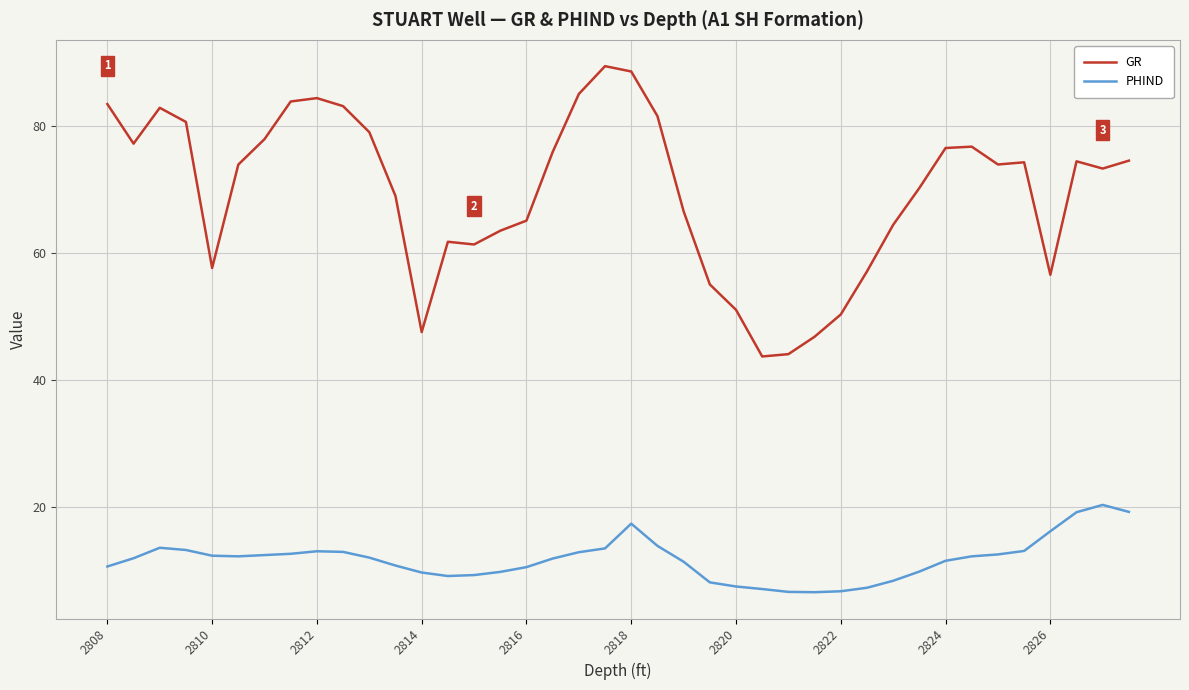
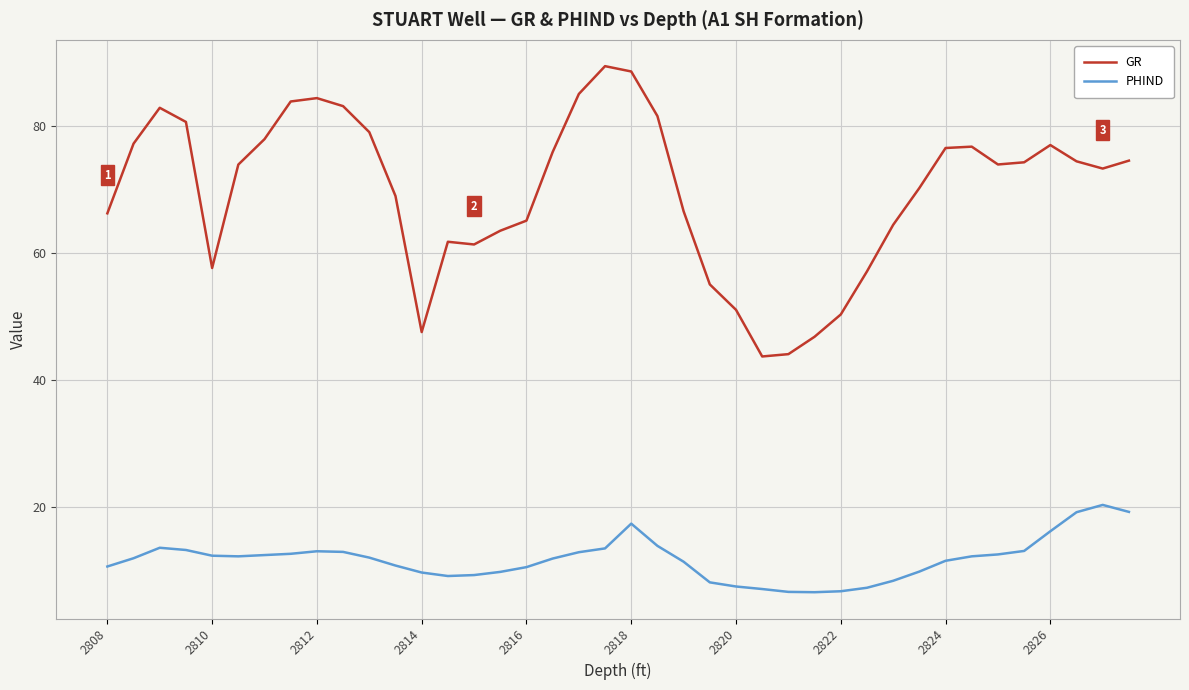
GR, 2808: 83 -> 66
GR, 2826: 57 -> 77
